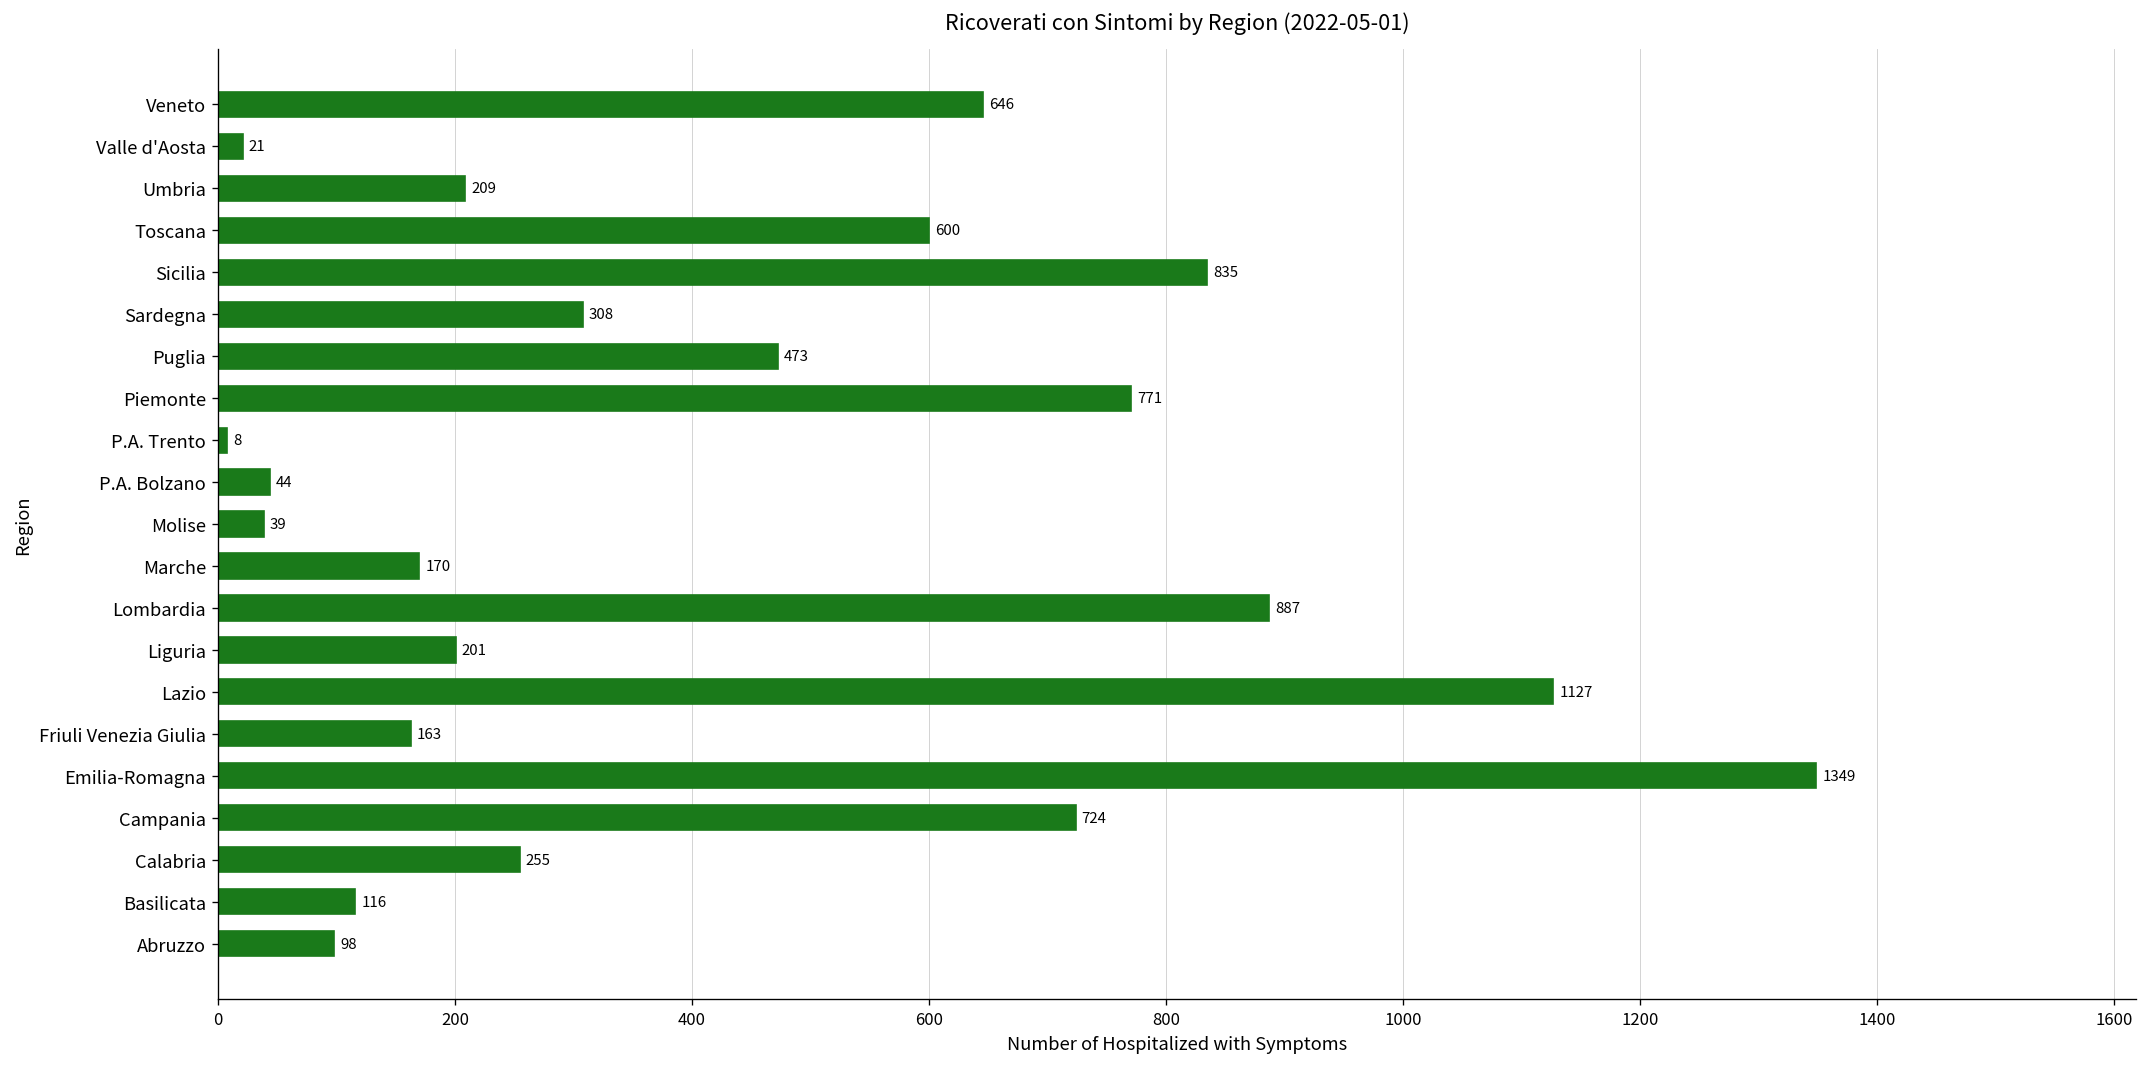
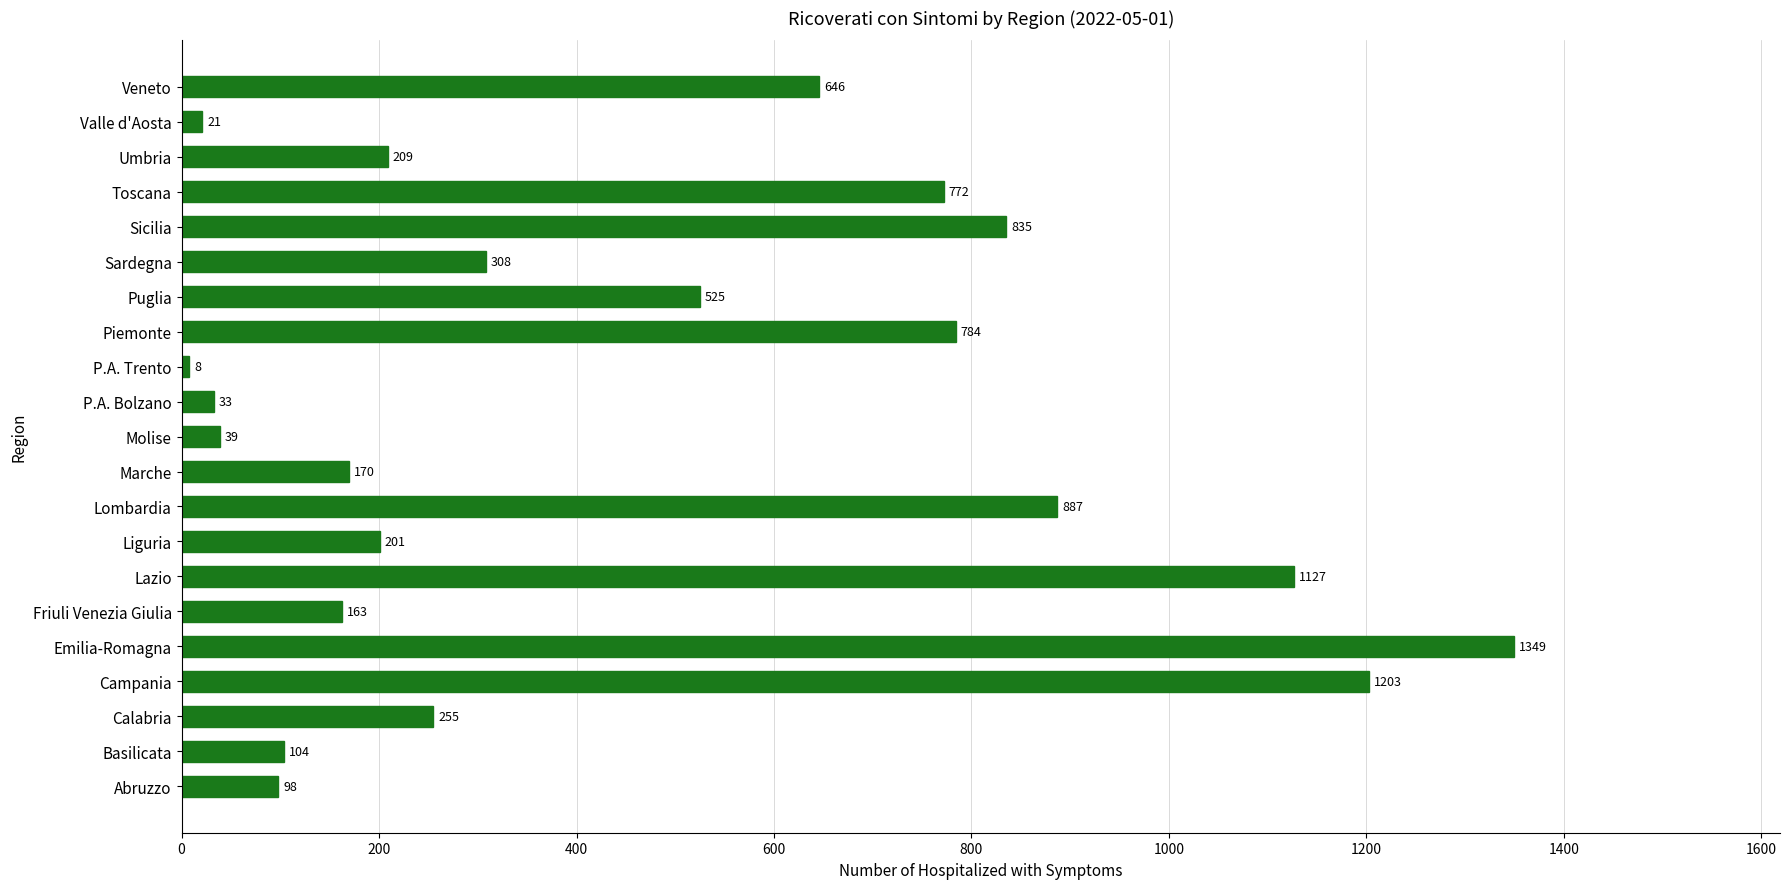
Toscana: 600 -> 772
Puglia: 473 -> 525
Piemonte: 771 -> 784
P.A. Bolzano: 44 -> 33
Campania: 724 -> 1203
Basilicata: 116 -> 104
